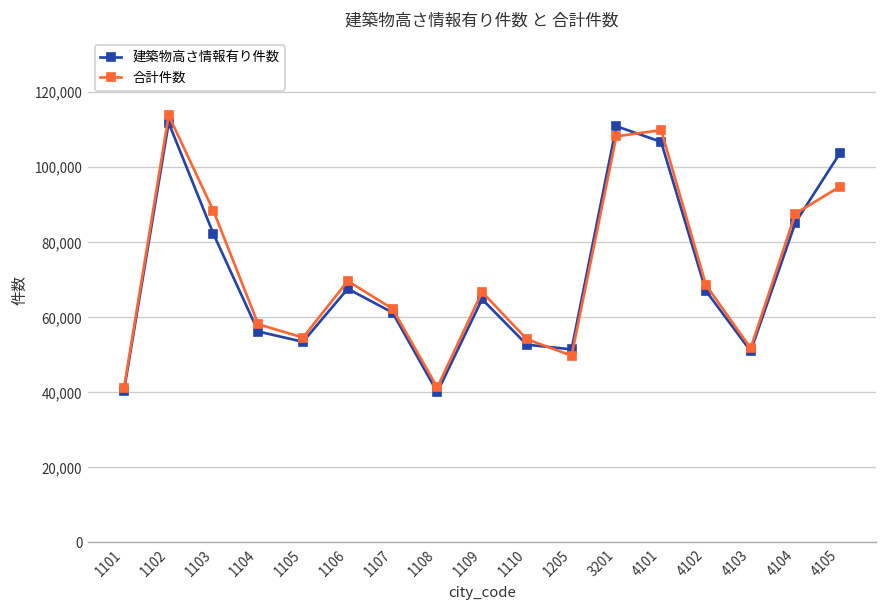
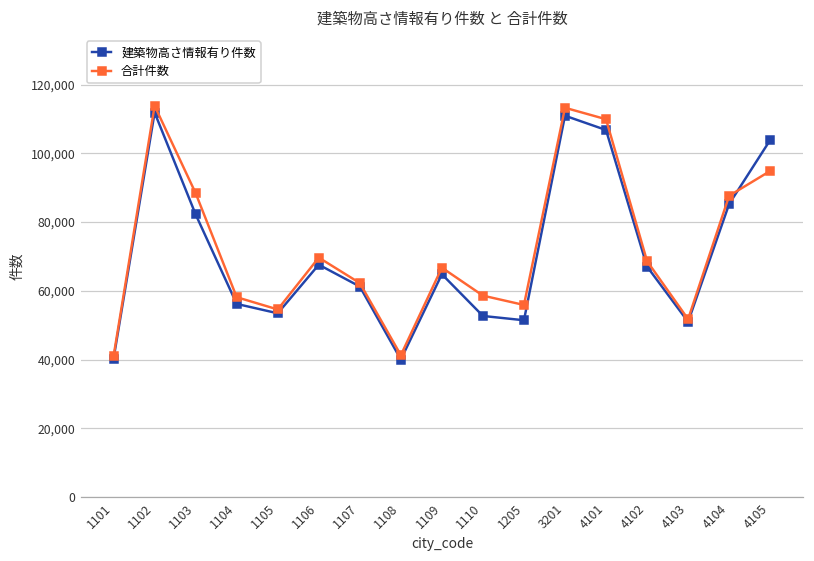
合計件数, 1110: 54,000 -> 59,000
合計件数, 1205: 50,000 -> 56,000
合計件数, 3201: 108,000 -> 113,000
